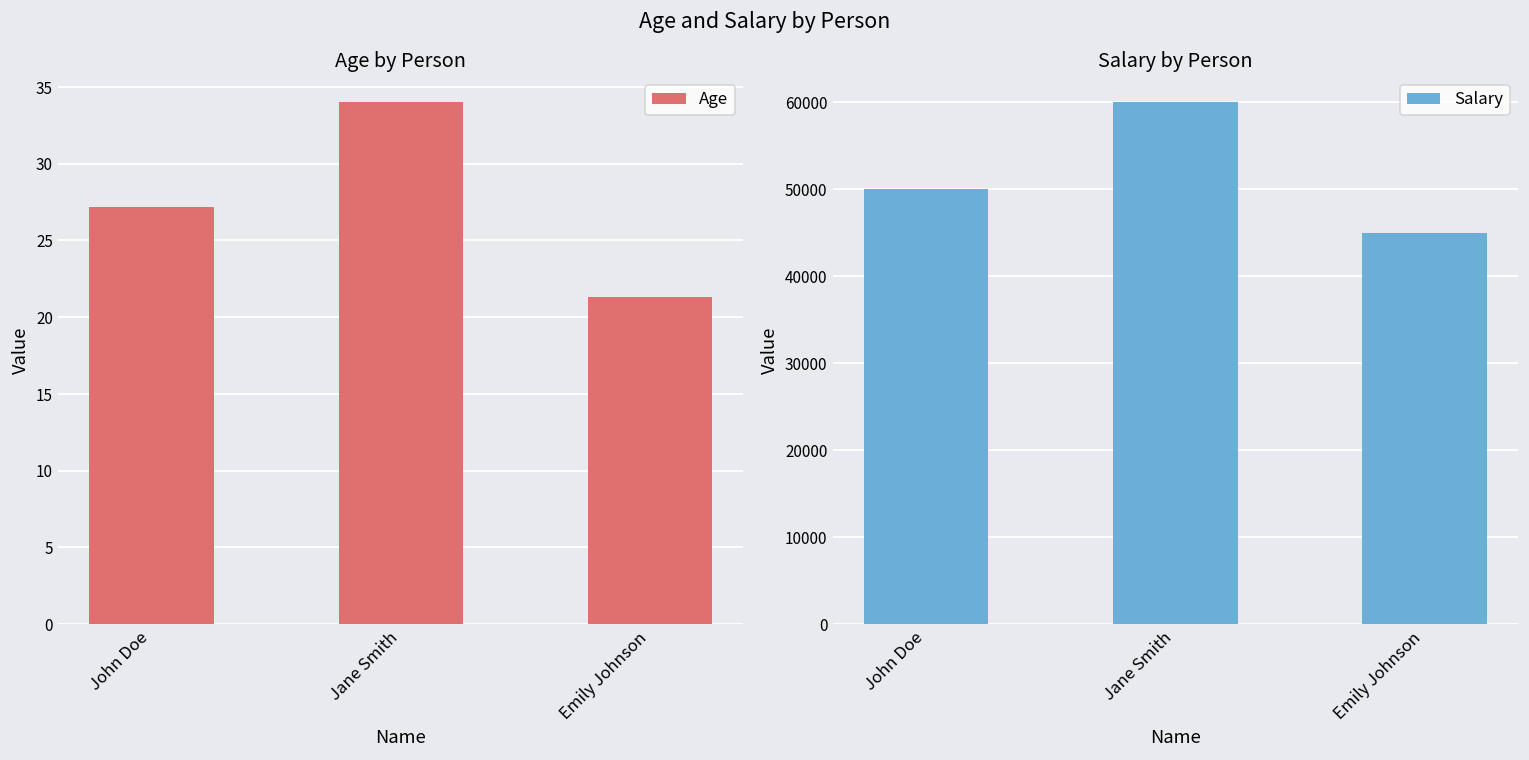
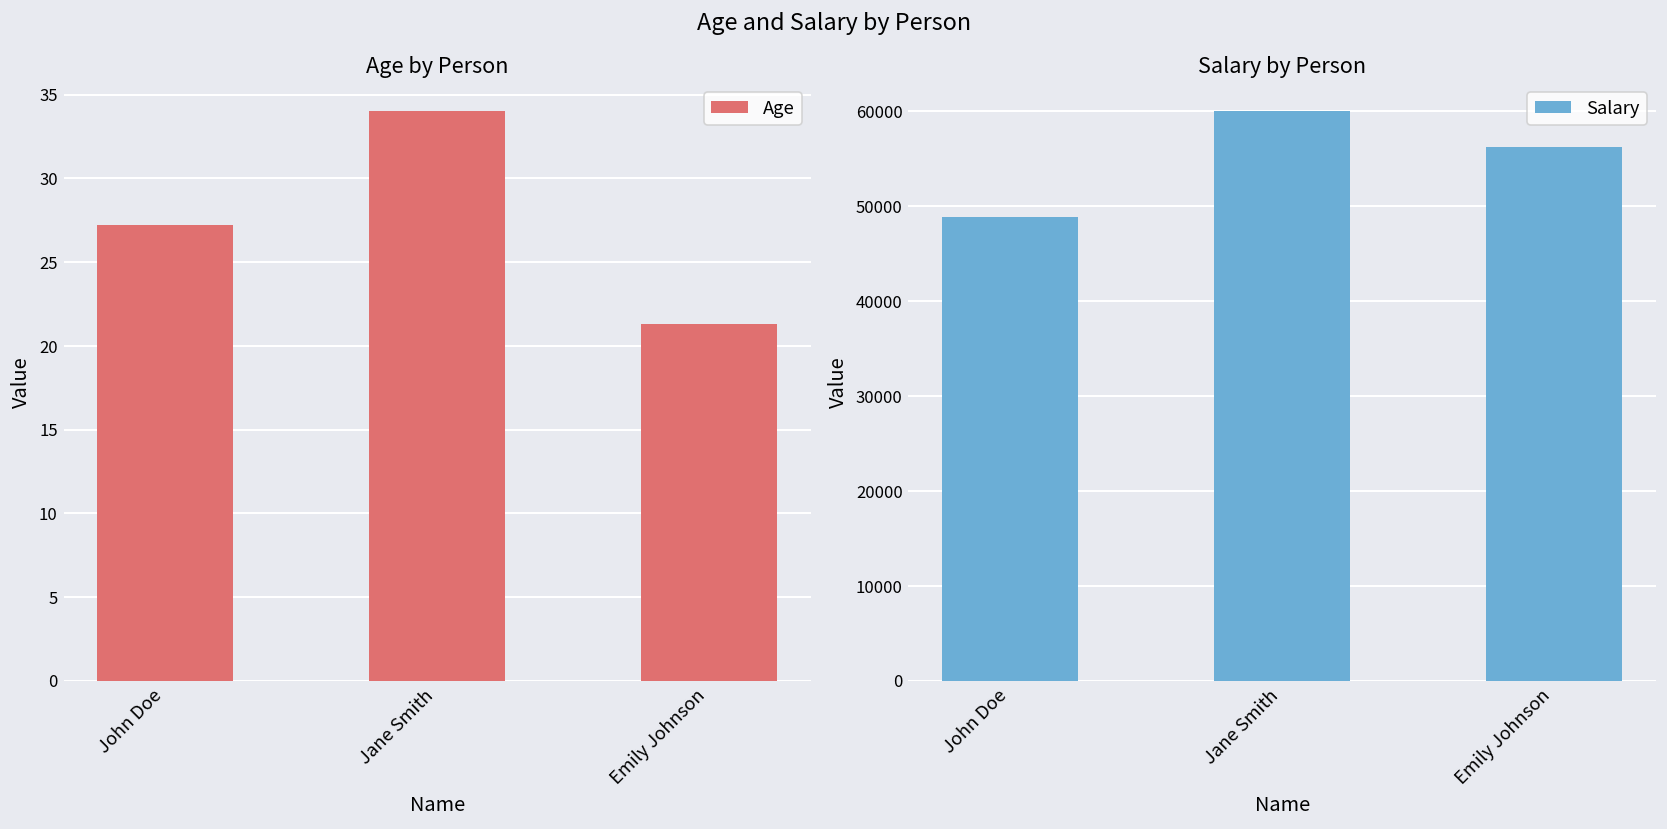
Salary by Person, John Doe: 50000 -> 49000
Salary by Person, Emily Johnson: 45000 -> 56000
